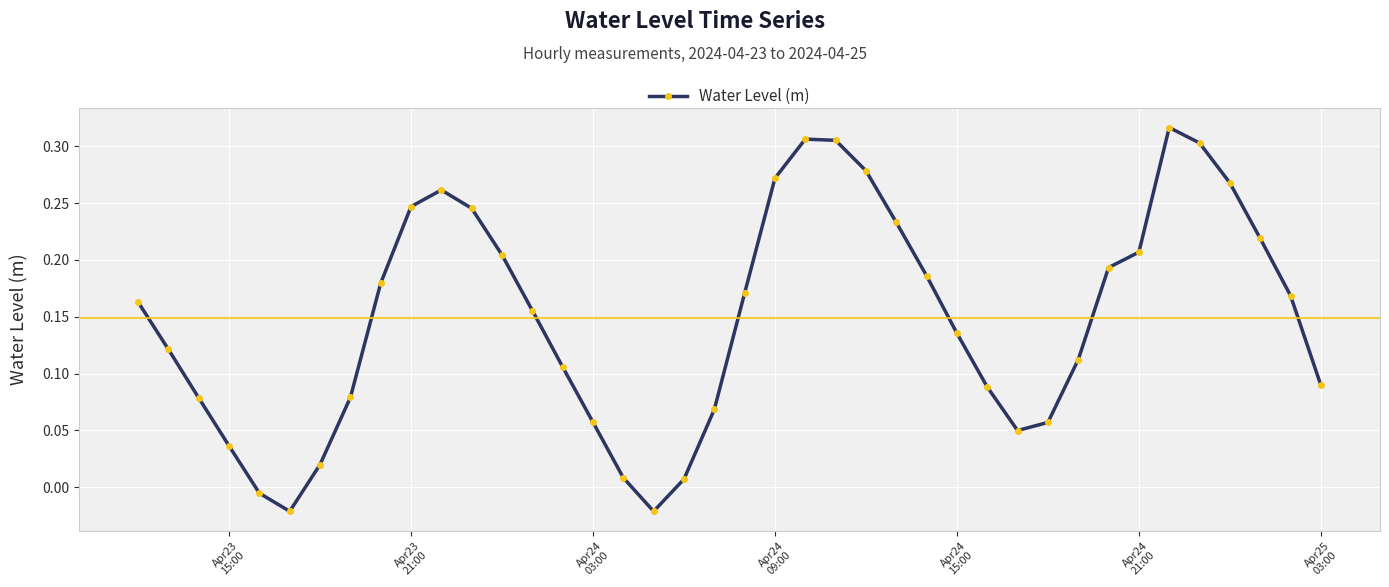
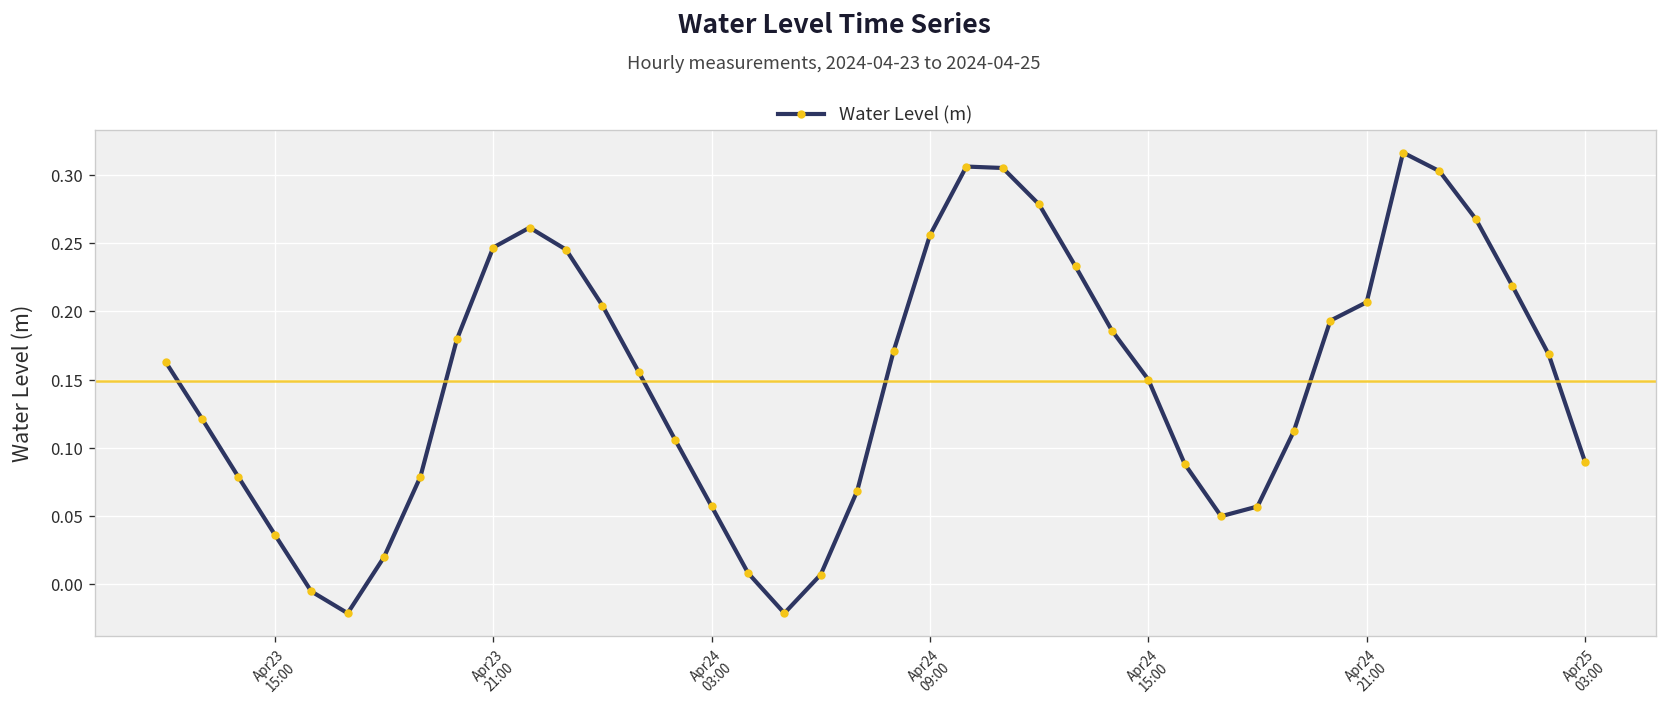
Apr24 09:00: 0.272 -> 0.256
Apr24 15:00: 0.135 -> 0.150
